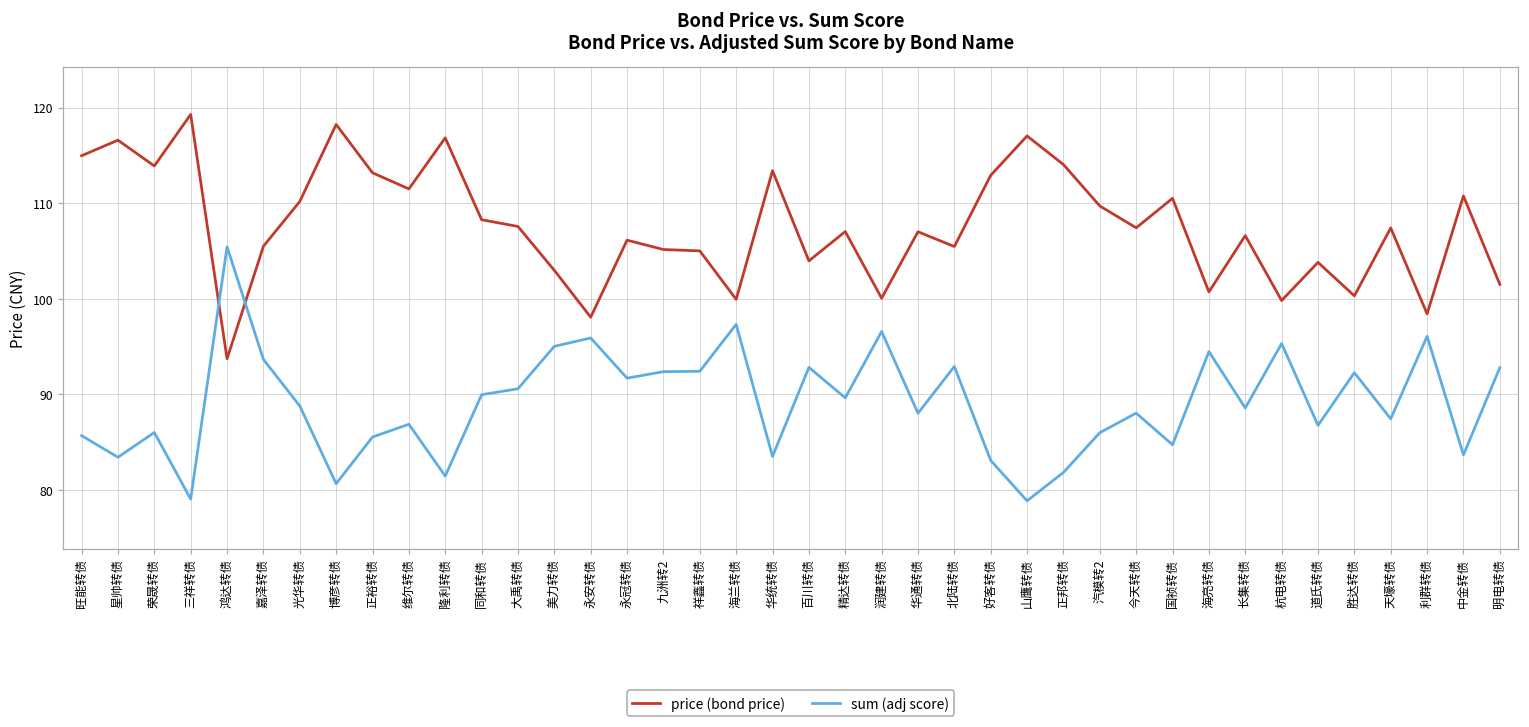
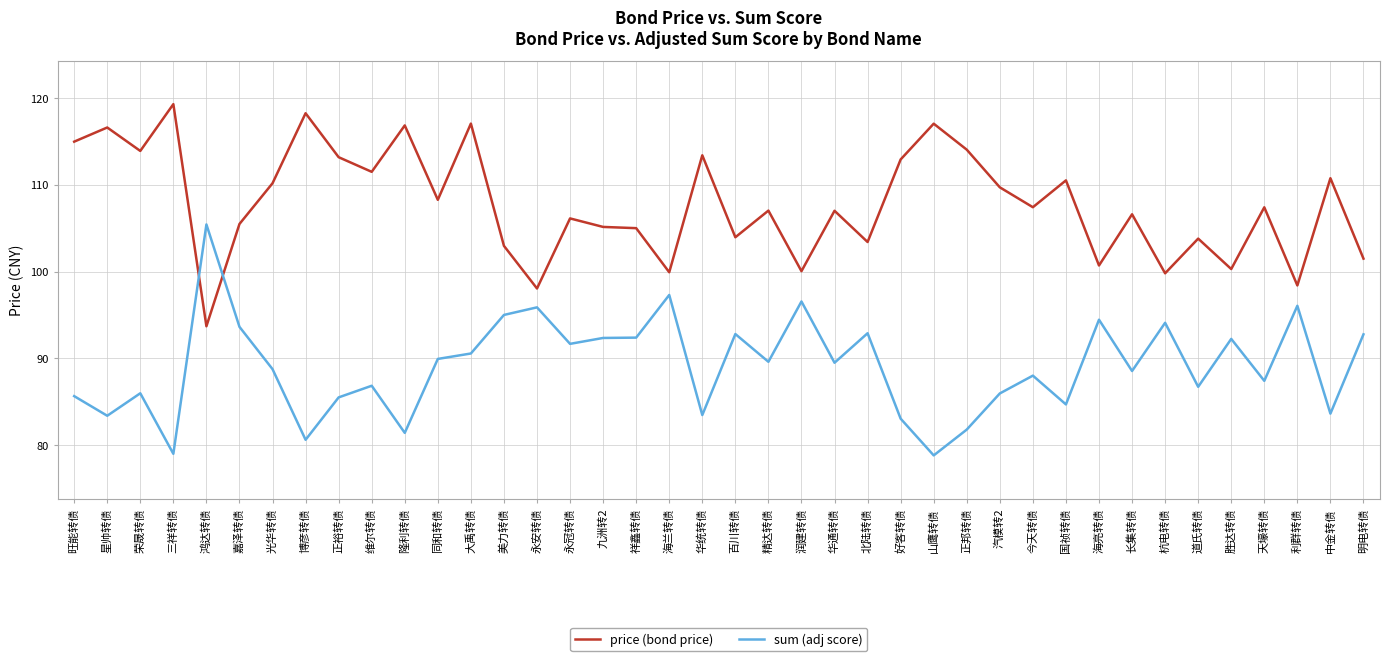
price (bond price), 大禹转债: 108 -> 117
sum (adj score), 华通转债: 88 -> 90
price (bond price), 北陆转债: 105 -> 103
sum (adj score), 杭电转债: 95 -> 94
